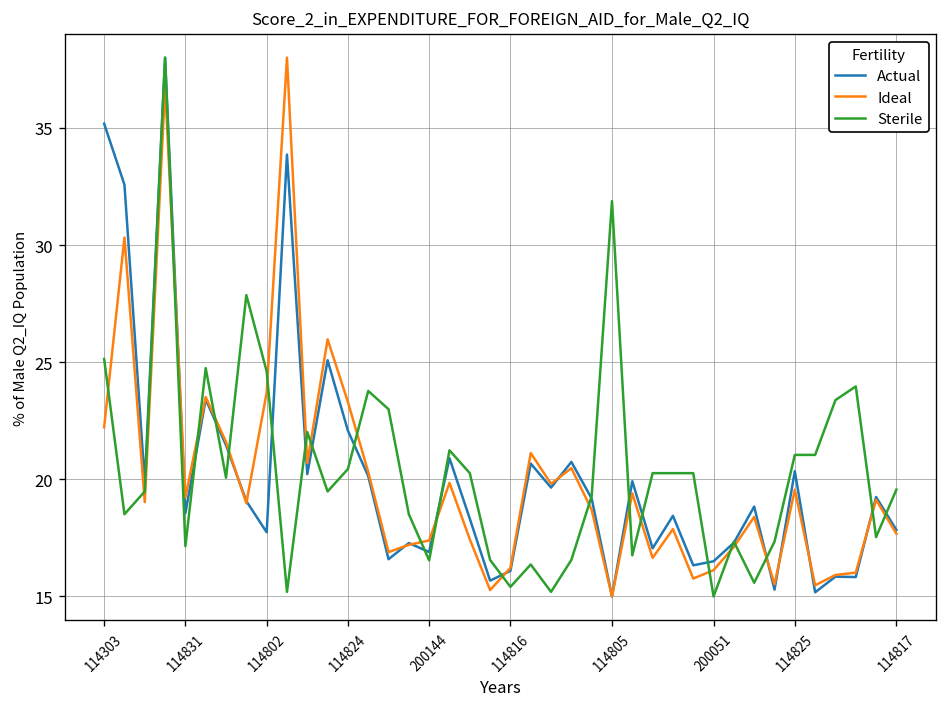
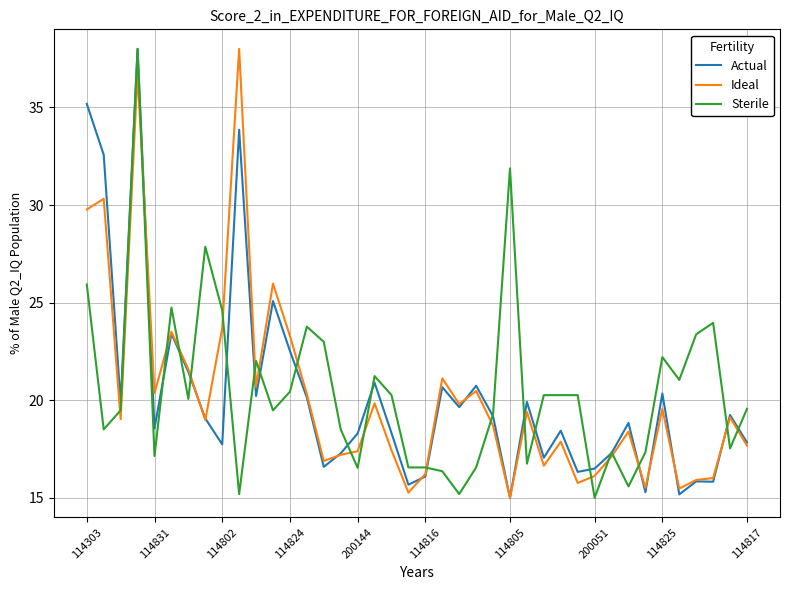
Ideal, 114303: 22.2 -> 29.8
Sterile, 114303: 25.1 -> 25.9
Ideal, 114831: 19.2 -> 20.4
Actual, 114824: 22.1 -> 22.5
Actual, 200144: 16.9 -> 18.3
Sterile, 114816: 15.4 -> 16.6
Sterile, 114825: 21.0 -> 22.2
